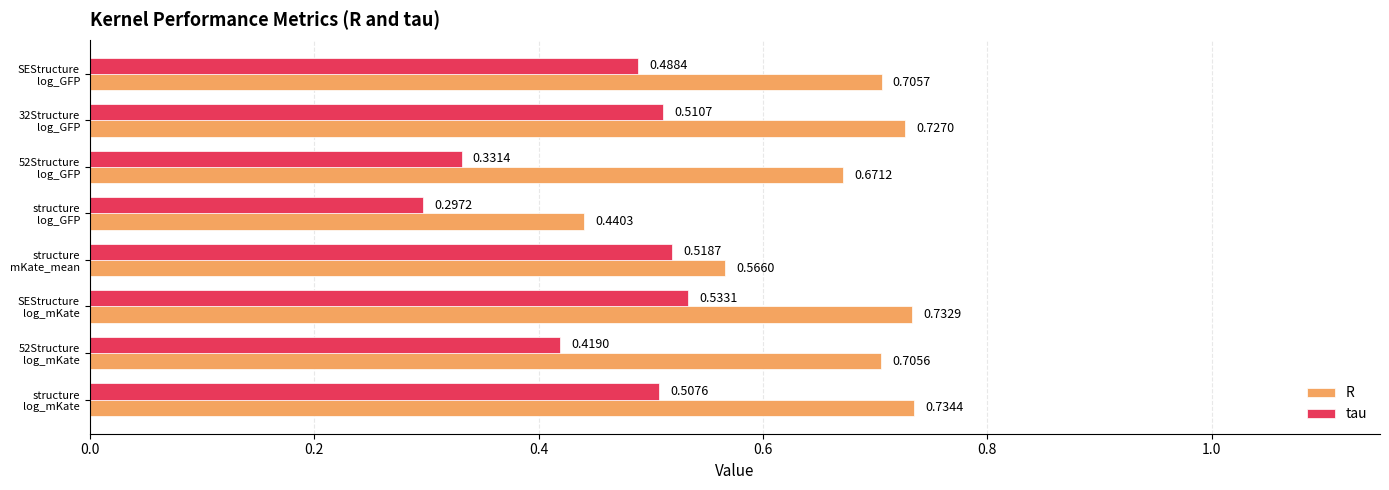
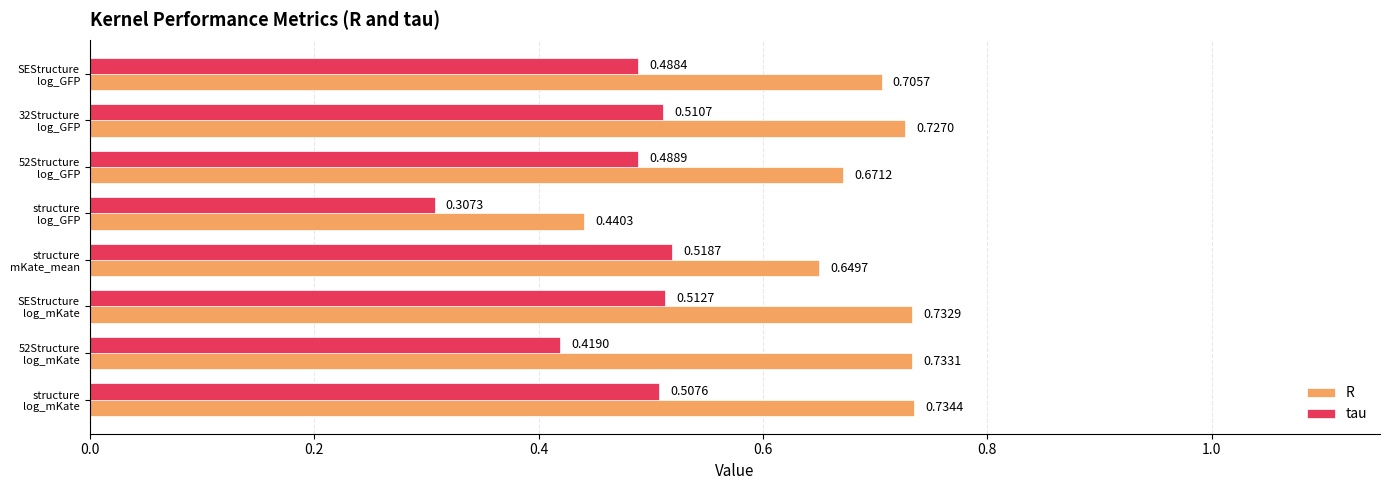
tau, 52Structure log_GFP: 0.3314 -> 0.4889
tau, structure log_GFP: 0.2972 -> 0.3073
R, structure mKate_mean: 0.5660 -> 0.6497
tau, SEStructure log_mKate: 0.5331 -> 0.5127
R, 52Structure log_mKate: 0.7056 -> 0.7331
